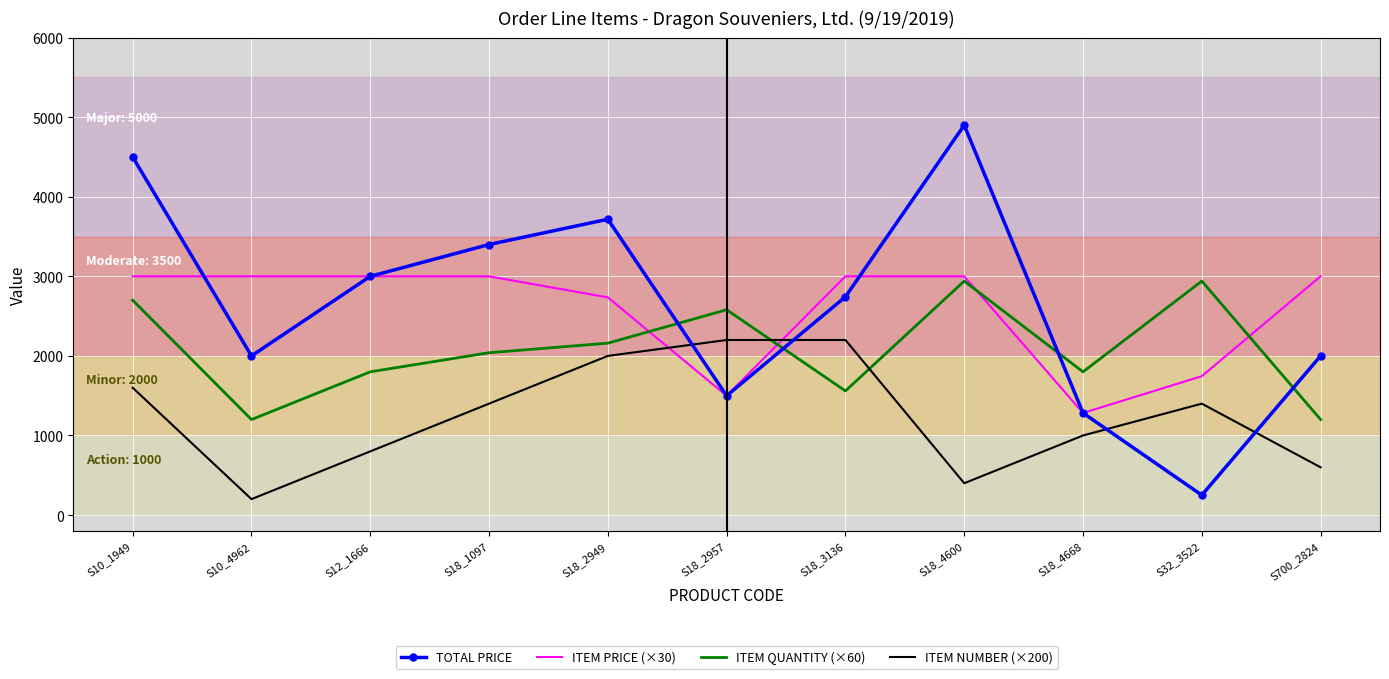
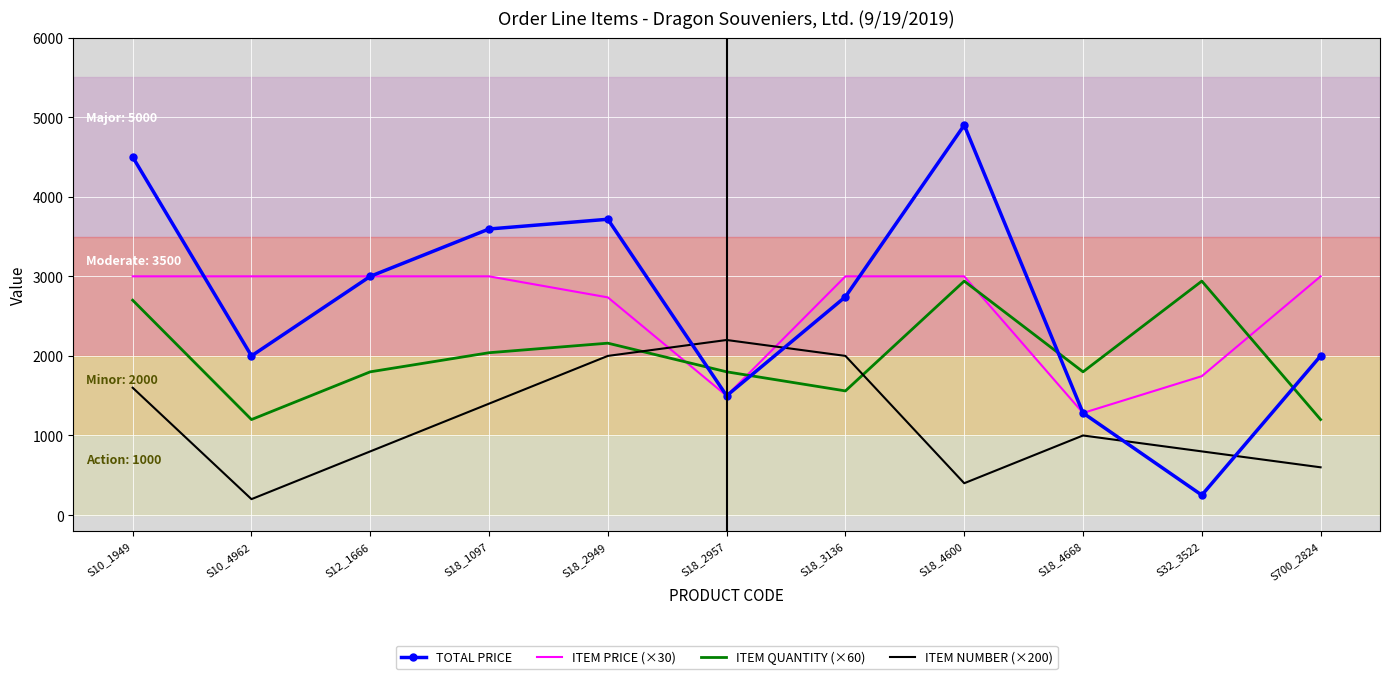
TOTAL PRICE, S18_1097: 3400 -> 3600
ITEM QUANTITY (×60), S18_2957: 2600 -> 1800
ITEM NUMBER (×200), S18_3136: 2200 -> 2000
ITEM NUMBER (×200), S32_3522: 1400 -> 800
